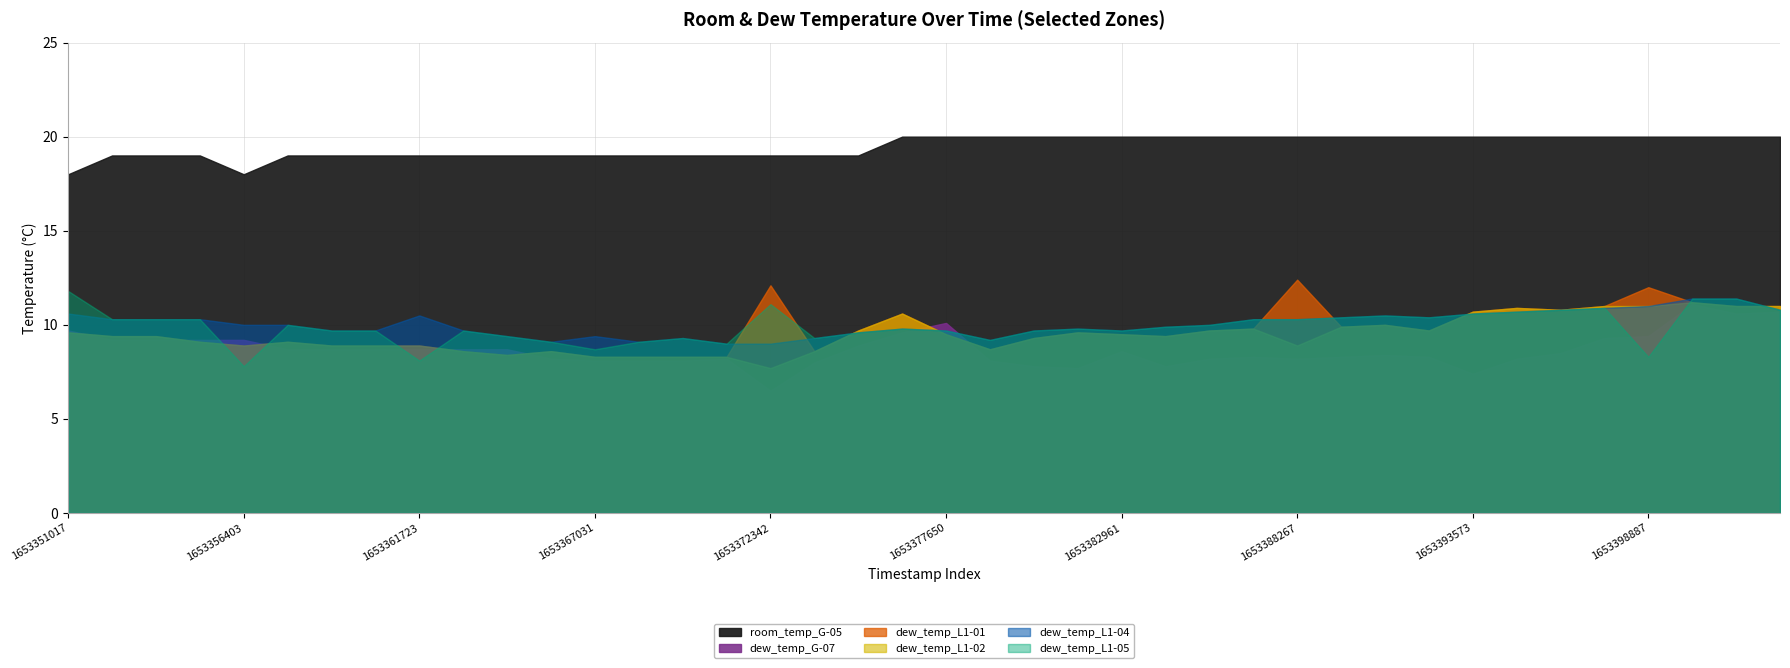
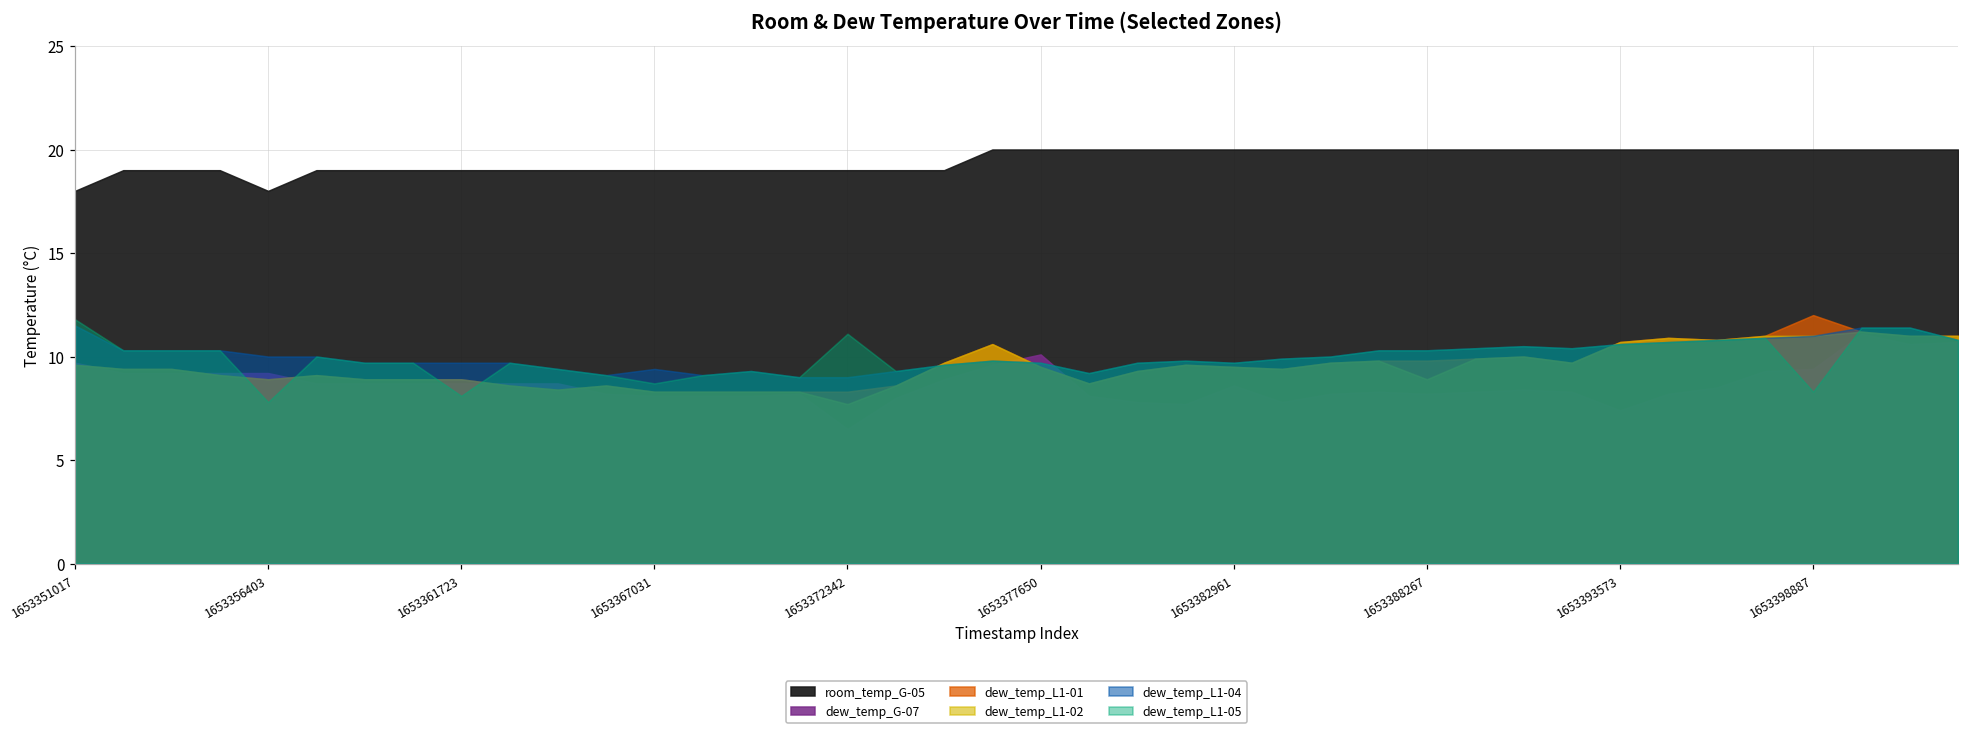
dew_temp_L1-04, 1653351017: 10.6 -> 11.5
dew_temp_L1-04, 1653361723: 10.5 -> 9.7
dew_temp_L1-01, 1653372342: 12.1 -> 8.3
dew_temp_L1-01, 1653388267: 12.4 -> 9.8
